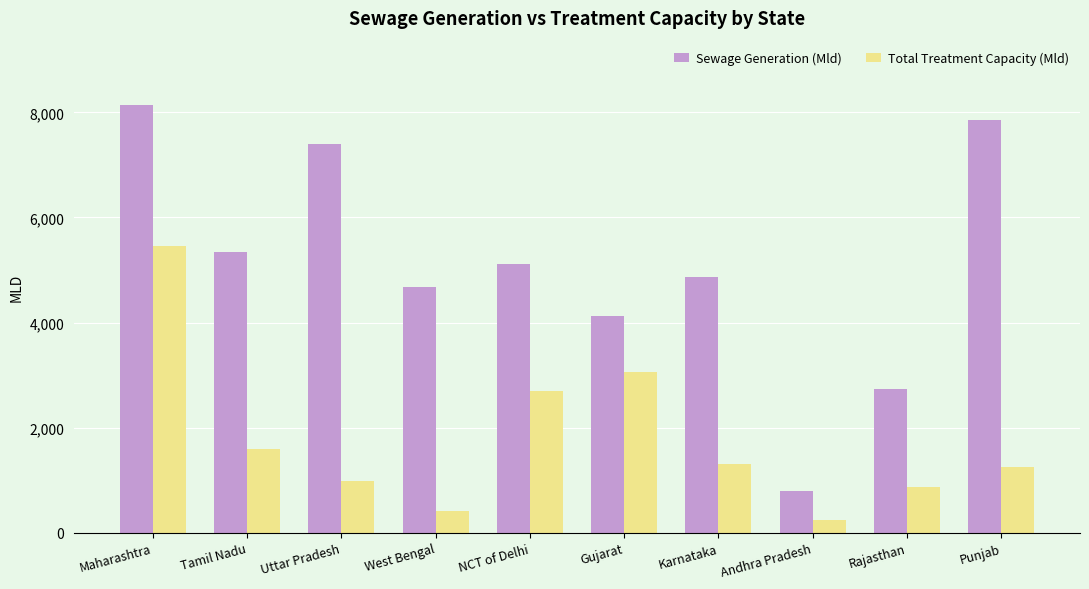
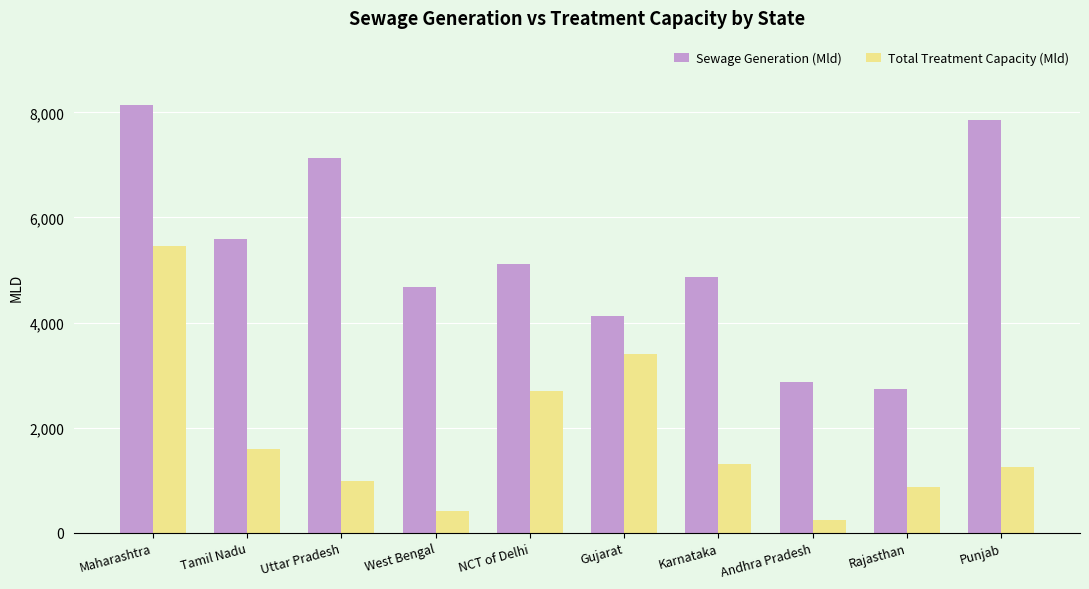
Sewage Generation (Mld), Tamil Nadu: 5,300 -> 5,600
Sewage Generation (Mld), Uttar Pradesh: 7,400 -> 7,100
Total Treatment Capacity (Mld), Gujarat: 3,100 -> 3,400
Sewage Generation (Mld), Andhra Pradesh: 800 -> 2,900
